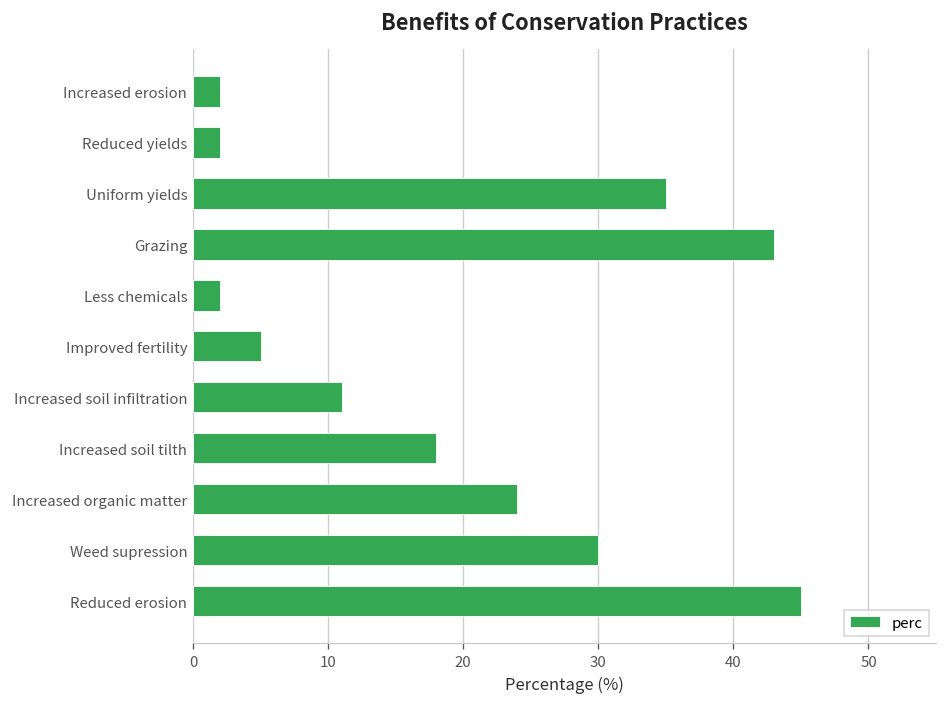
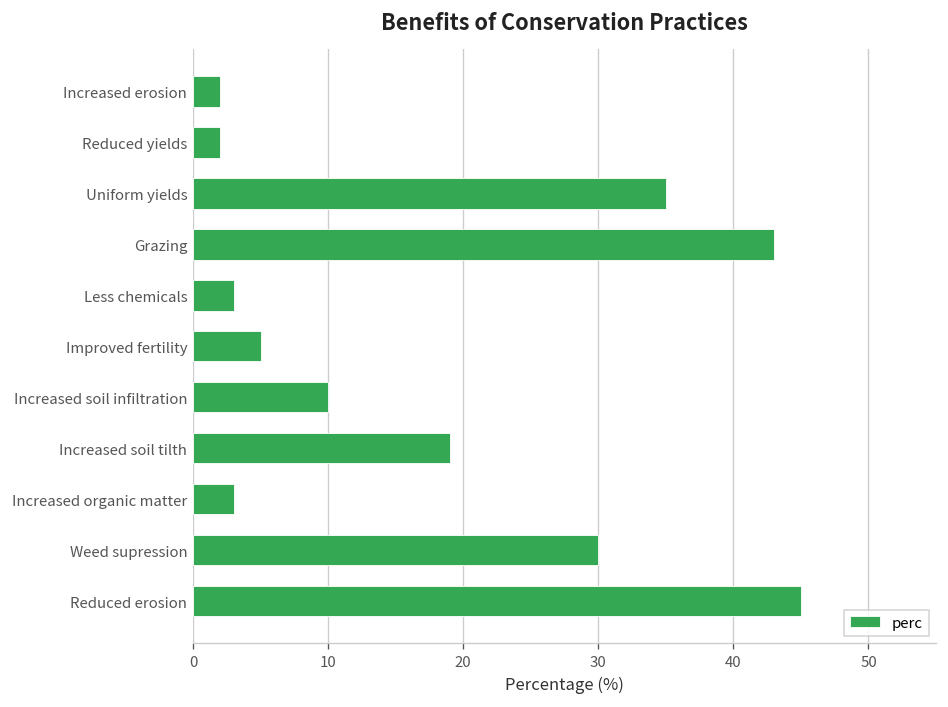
Less chemicals: 2 -> 3
Increased soil infiltration: 11 -> 10
Increased soil tilth: 18 -> 19
Increased organic matter: 24 -> 3
